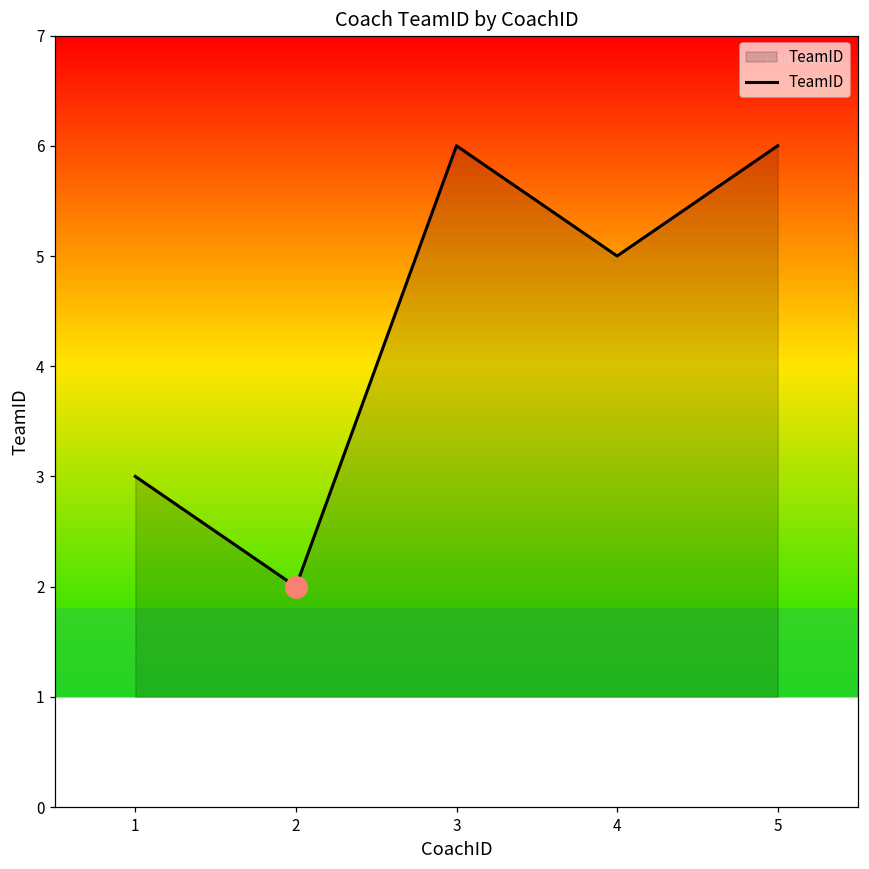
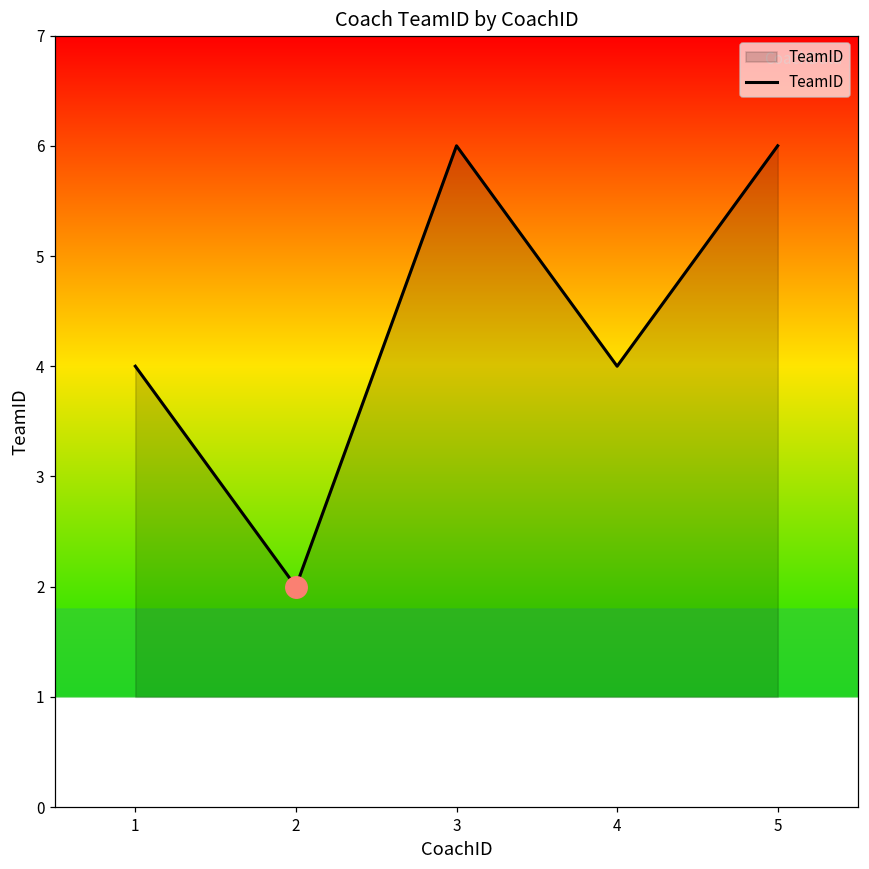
TeamID, 1: 3 -> 4
TeamID, 4: 5 -> 4
